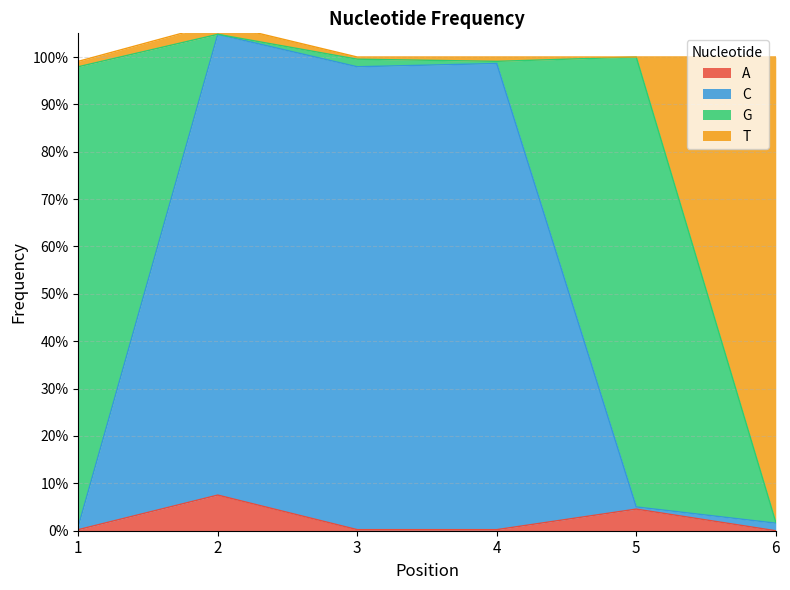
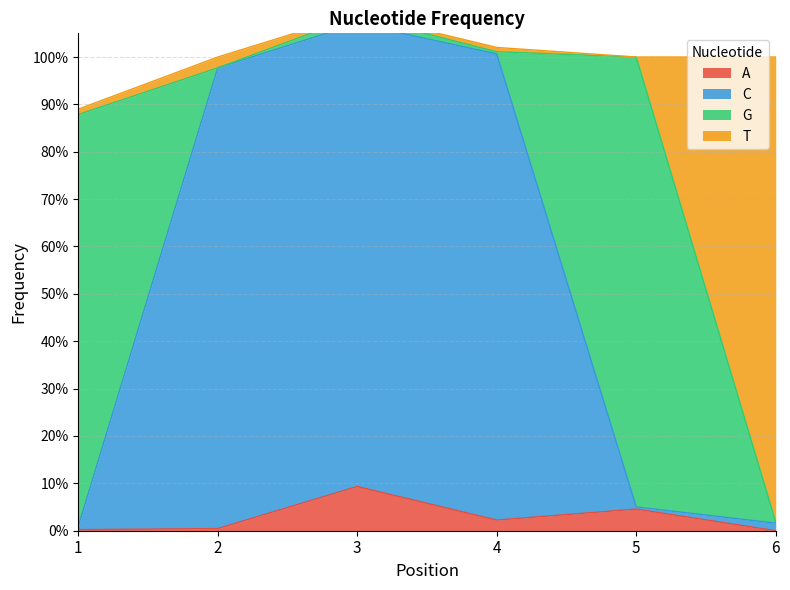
G, 1: 97% -> 87%
A, 2: 8% -> 0%
A, 3: 0% -> 9%
A, 4: 0% -> 2%
